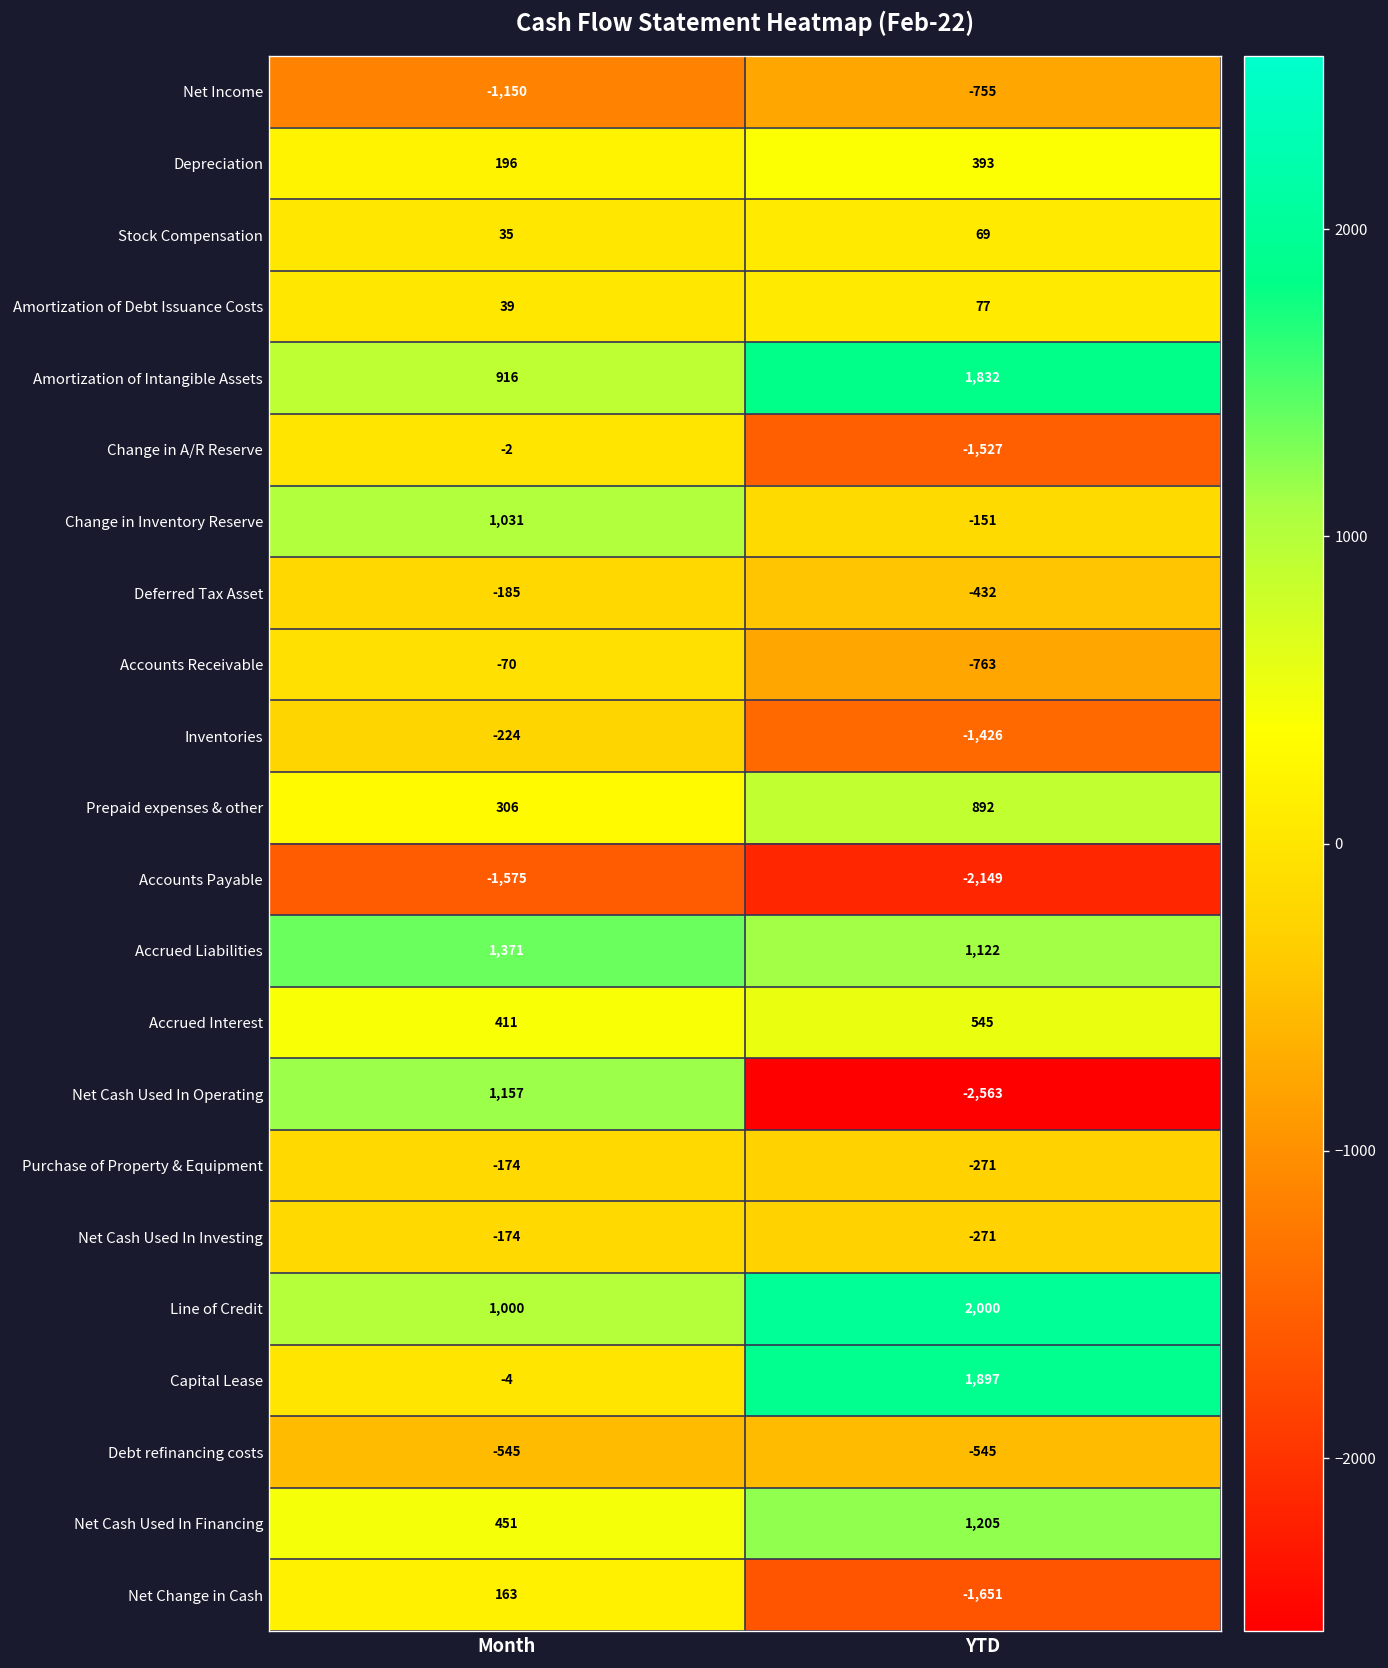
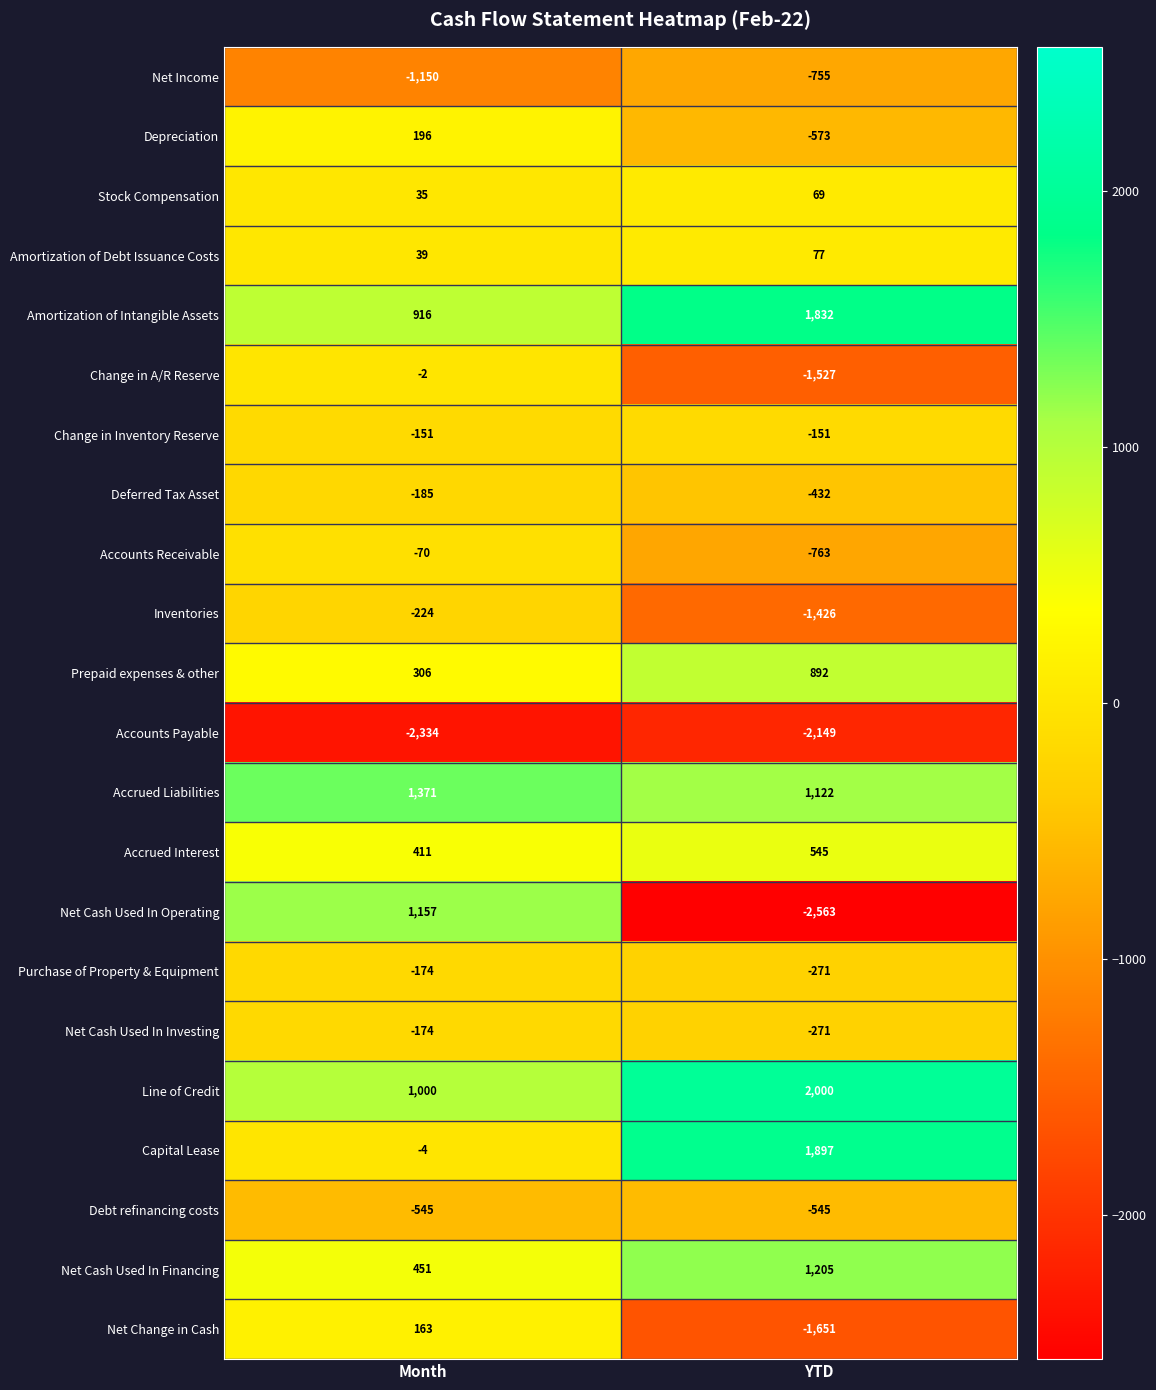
Depreciation, YTD: 393 -> -573
Change in Inventory Reserve, Month: 1,031 -> -151
Accounts Payable, Month: -1,575 -> -2,334
